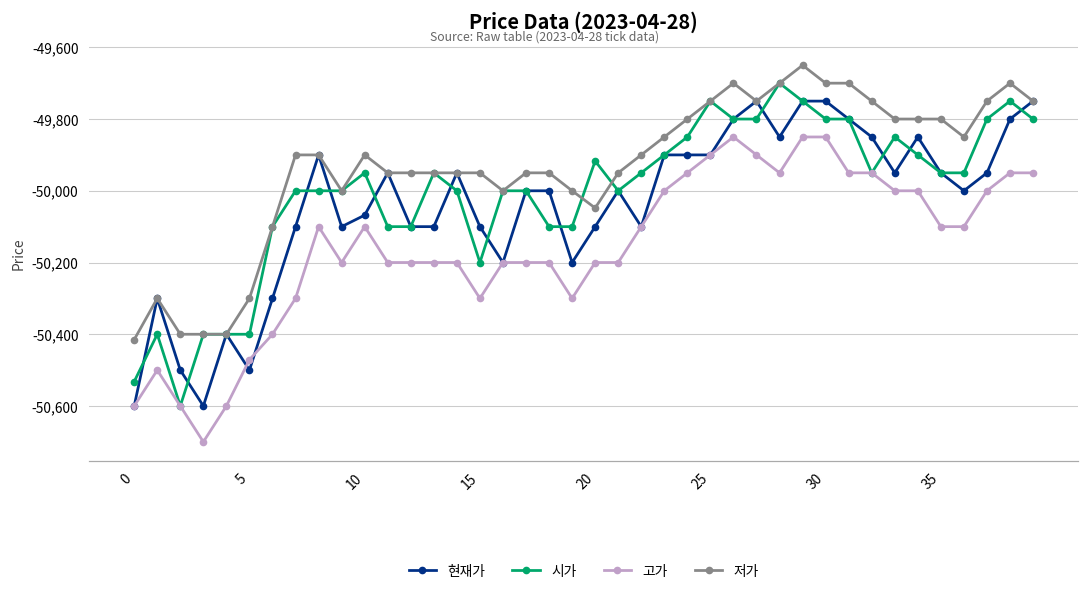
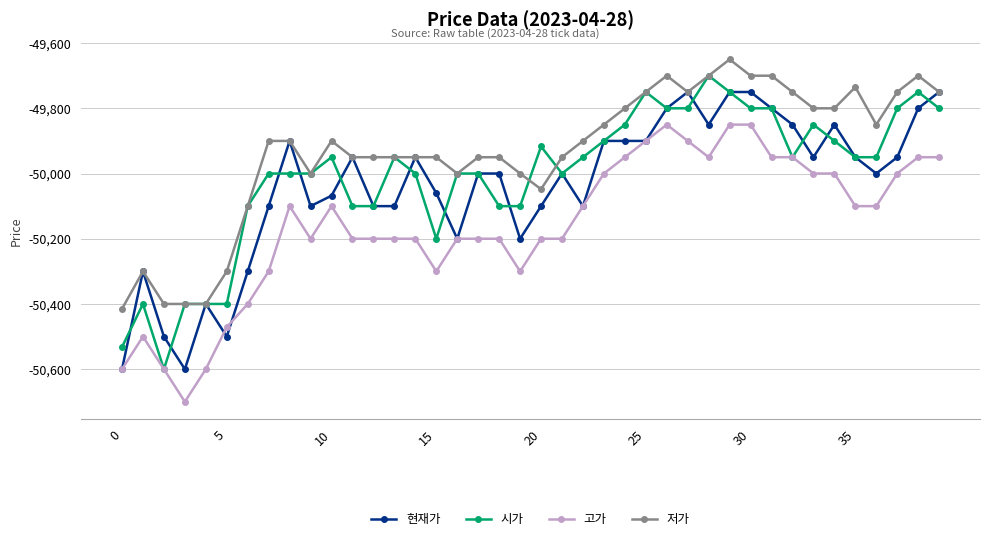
현재가, 15: -50,100 -> -50,060
저가, 35: -49,800 -> -49,740
